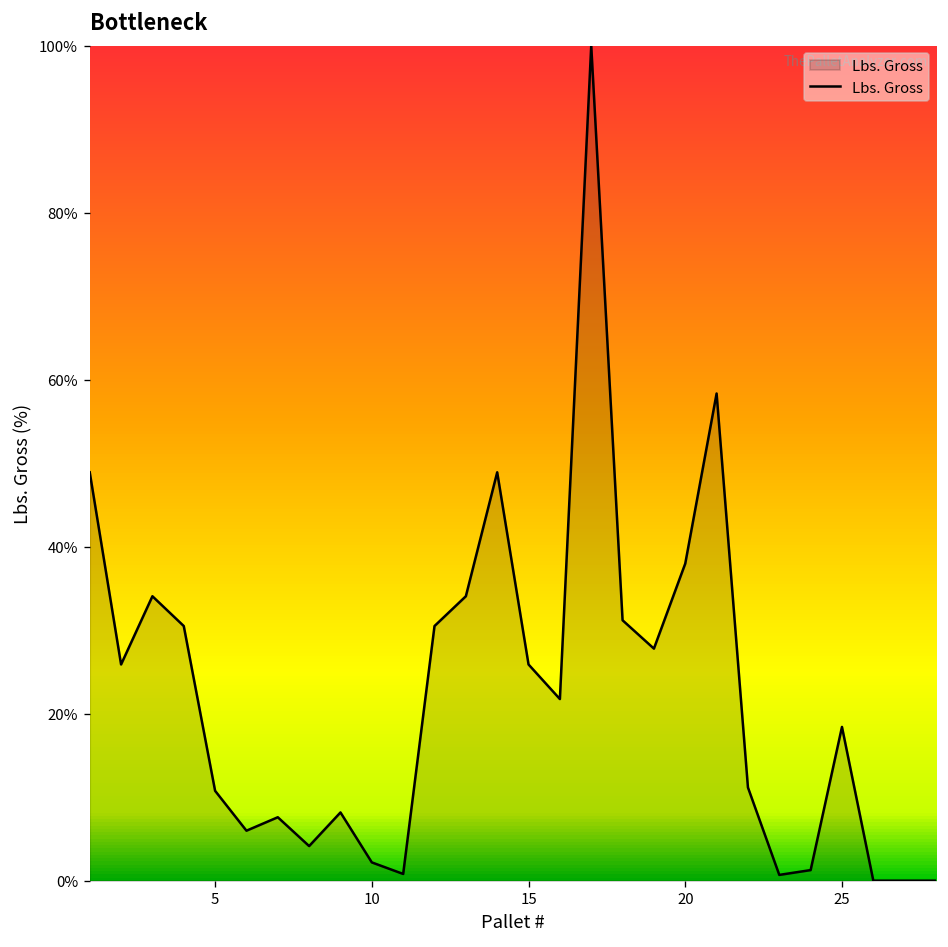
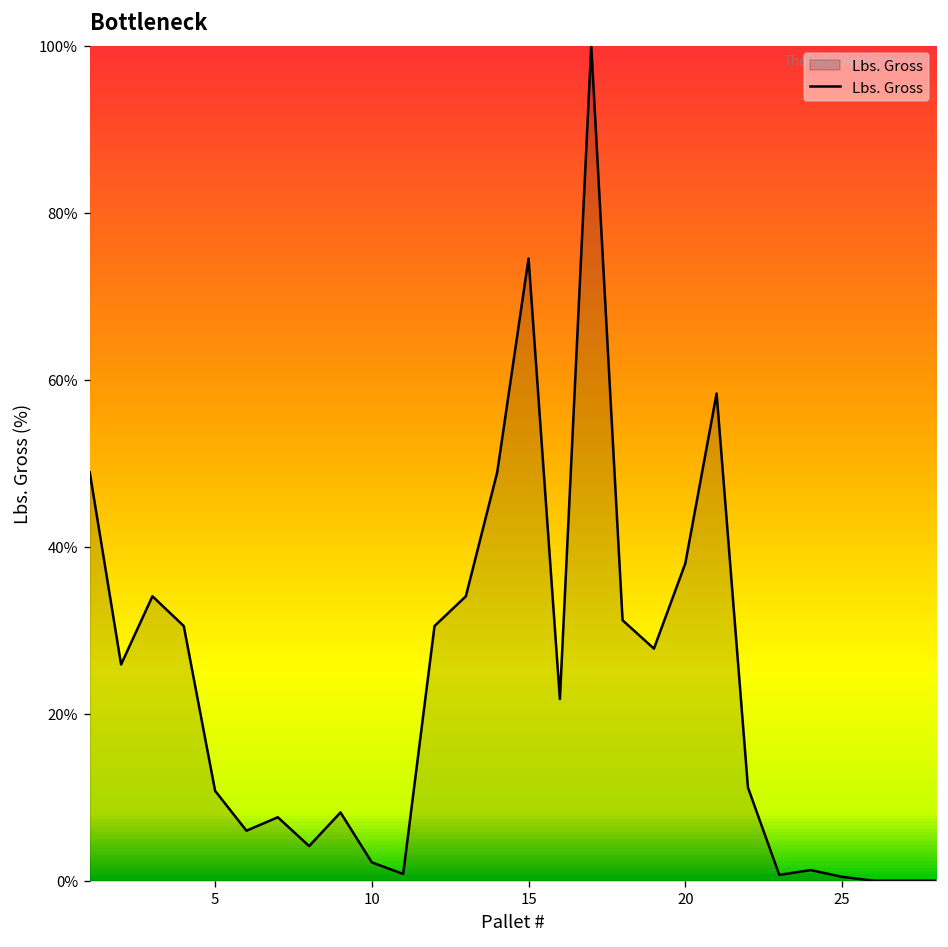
15: 26% -> 75%
25: 18% -> 0%
